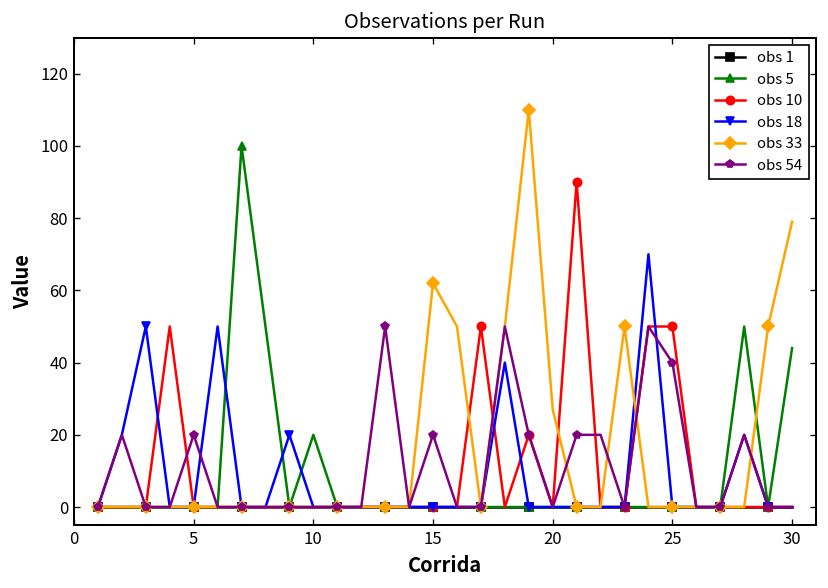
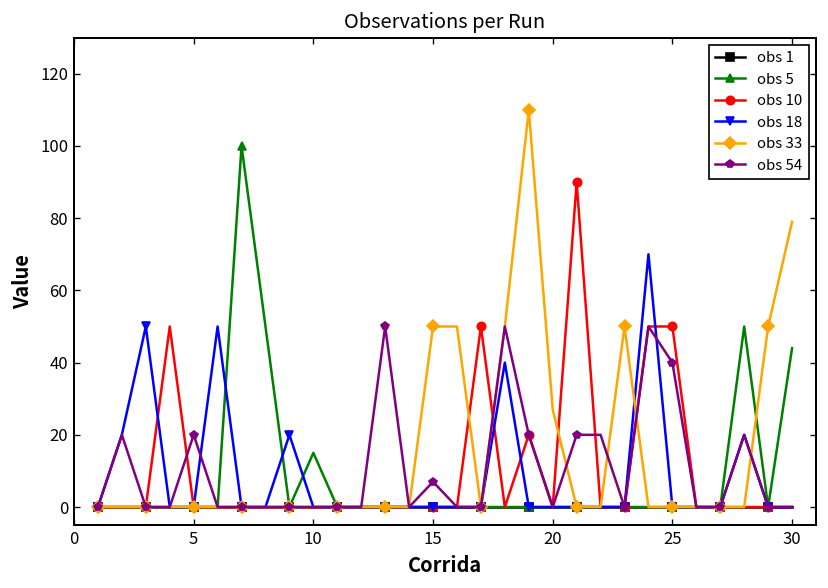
obs 5, 10: 20 -> 15
obs 33, 15: 62 -> 50
obs 54, 15: 20 -> 7
